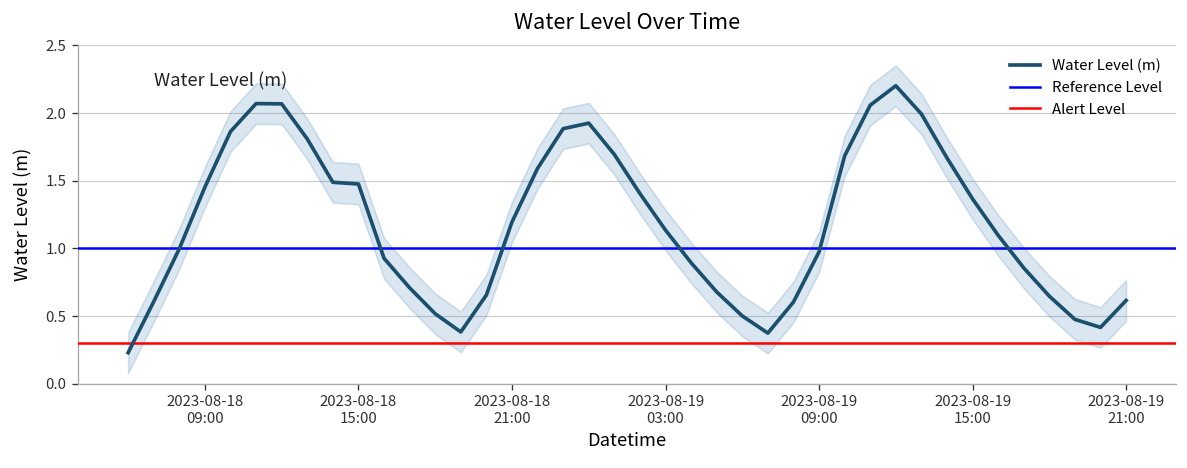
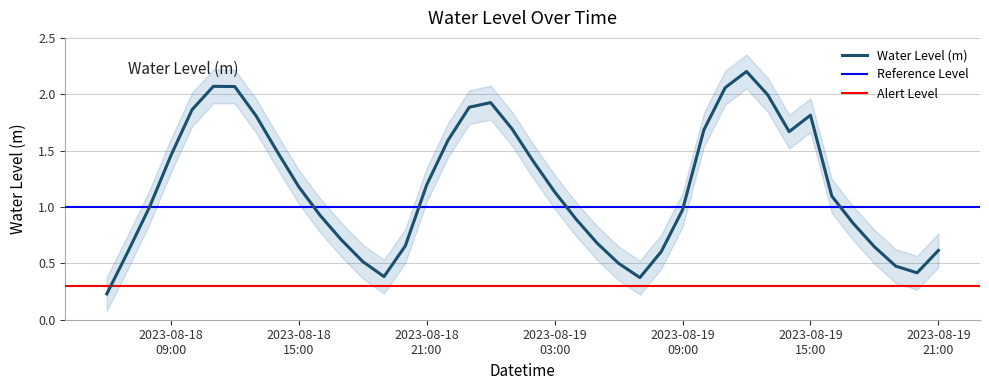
Water Level (m), 2023-08-18 15:00: 1.48 -> 1.18
Water Level (m), 2023-08-19 15:00: 1.37 -> 1.81
